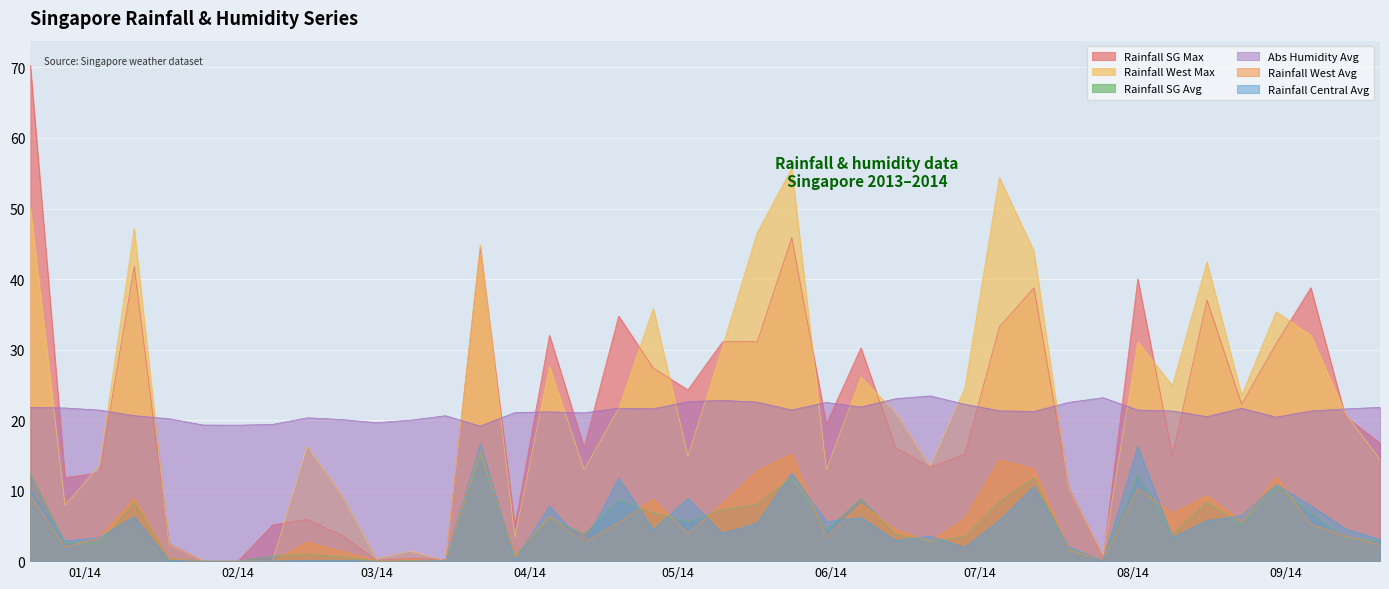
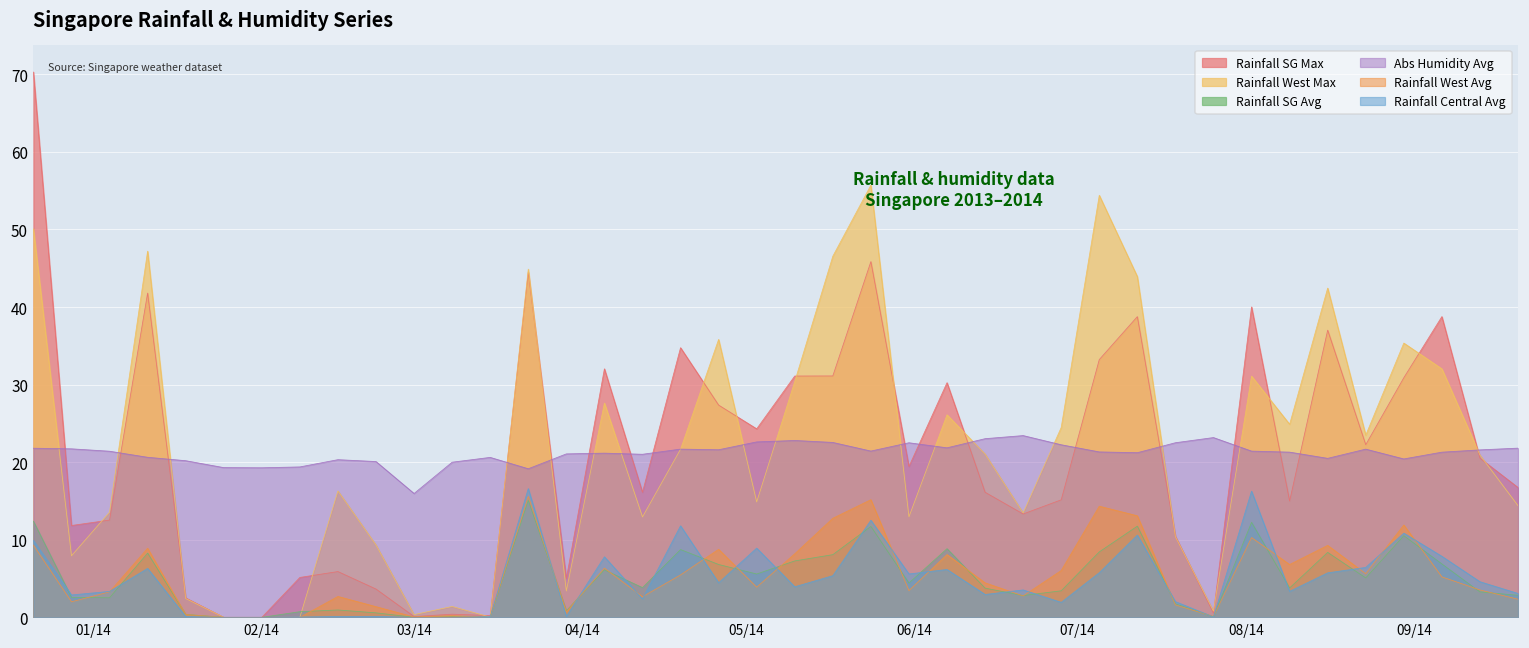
Abs Humidity Avg, 03/14: 20 -> 16
